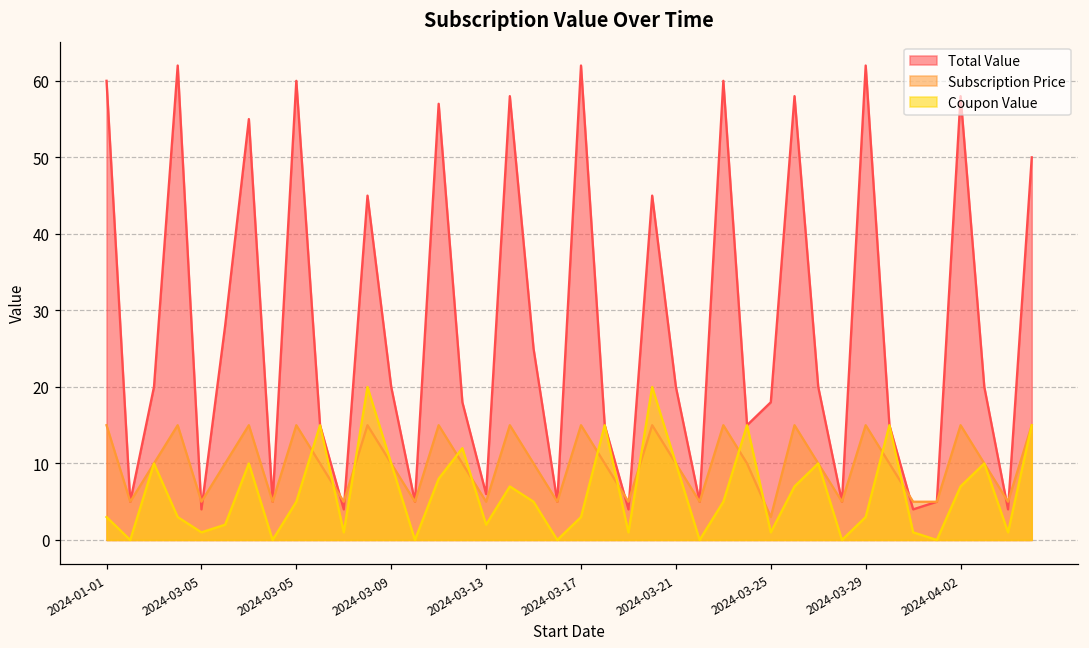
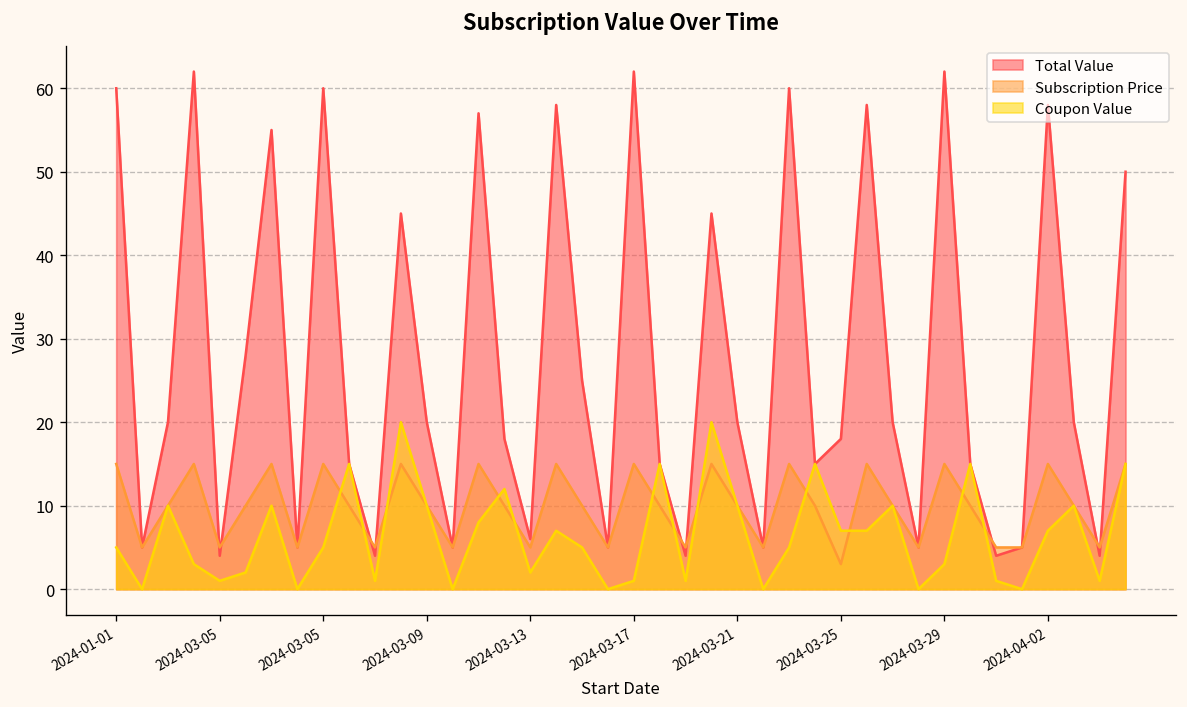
Coupon Value, 2024-01-01: 3 -> 5
Coupon Value, 2024-03-17: 3 -> 1
Coupon Value, 2024-03-25: 1 -> 7
